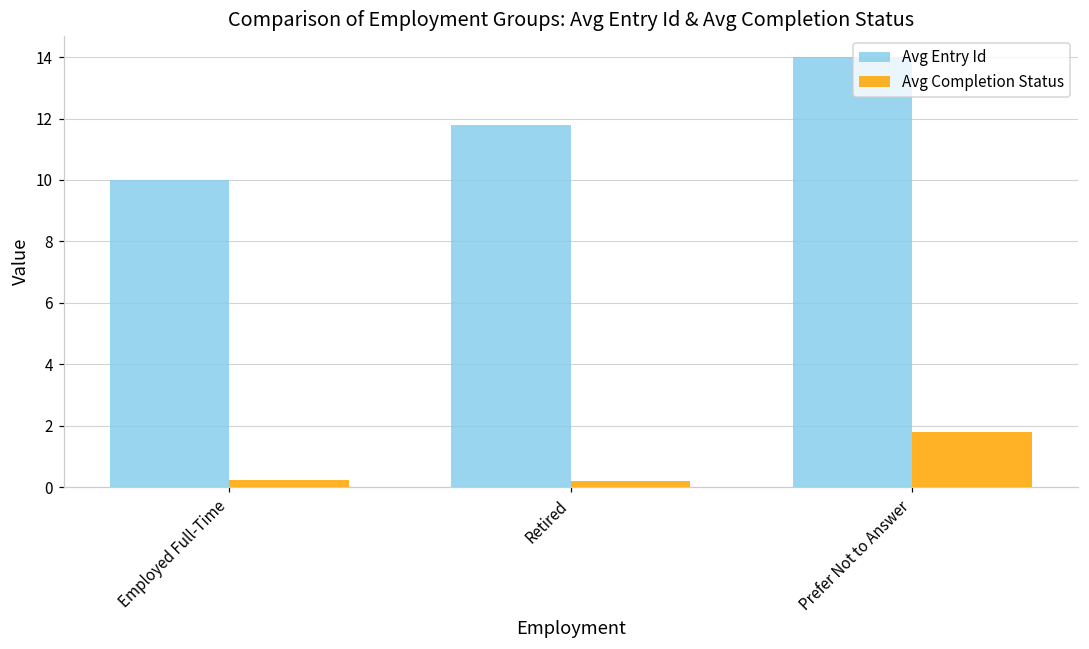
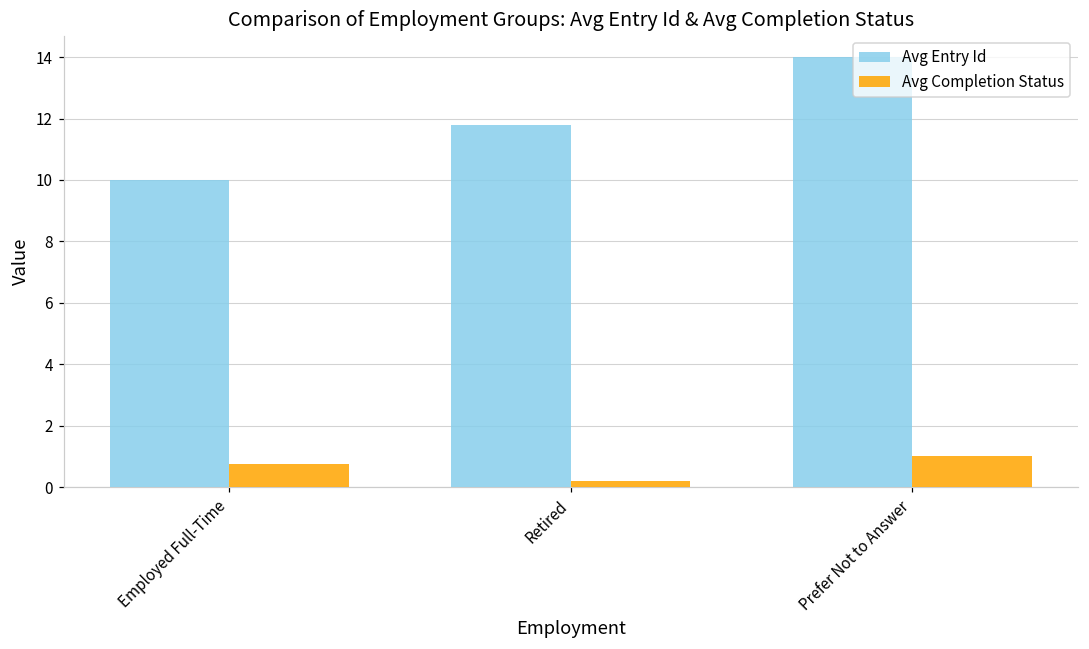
Avg Completion Status, Employed Full-Time: 0.2 -> 0.8
Avg Completion Status, Prefer Not to Answer: 1.8 -> 1.0
